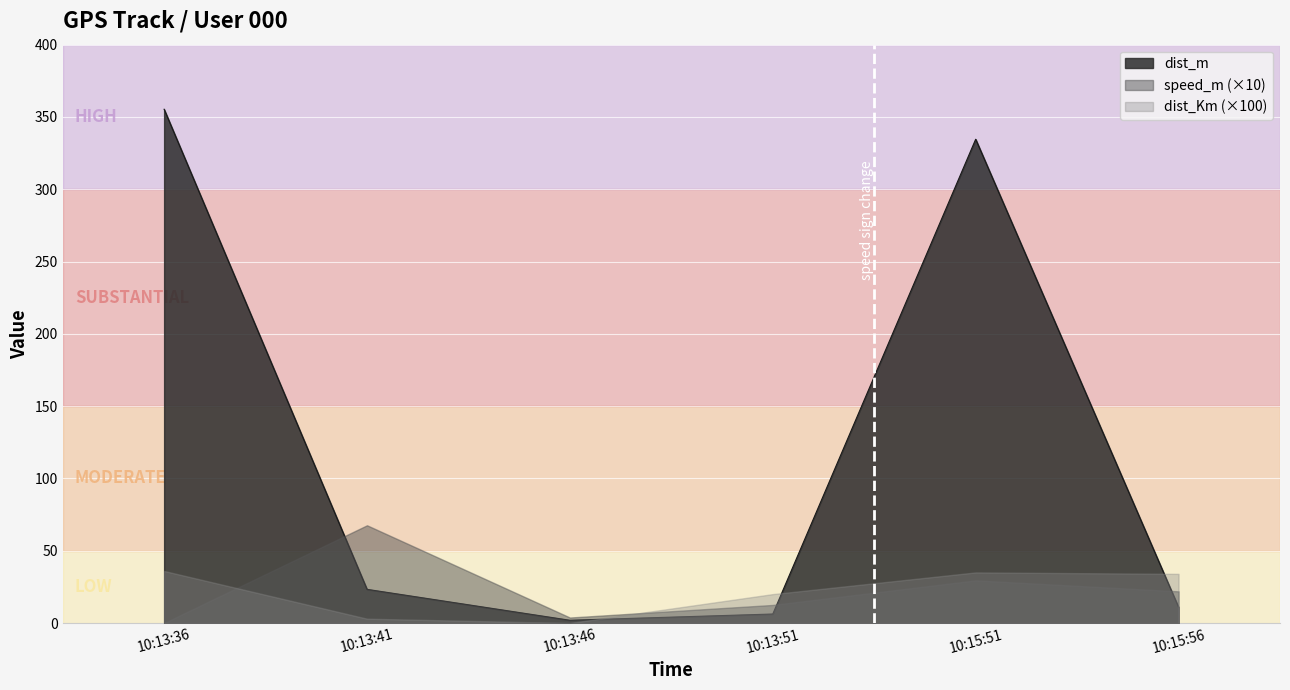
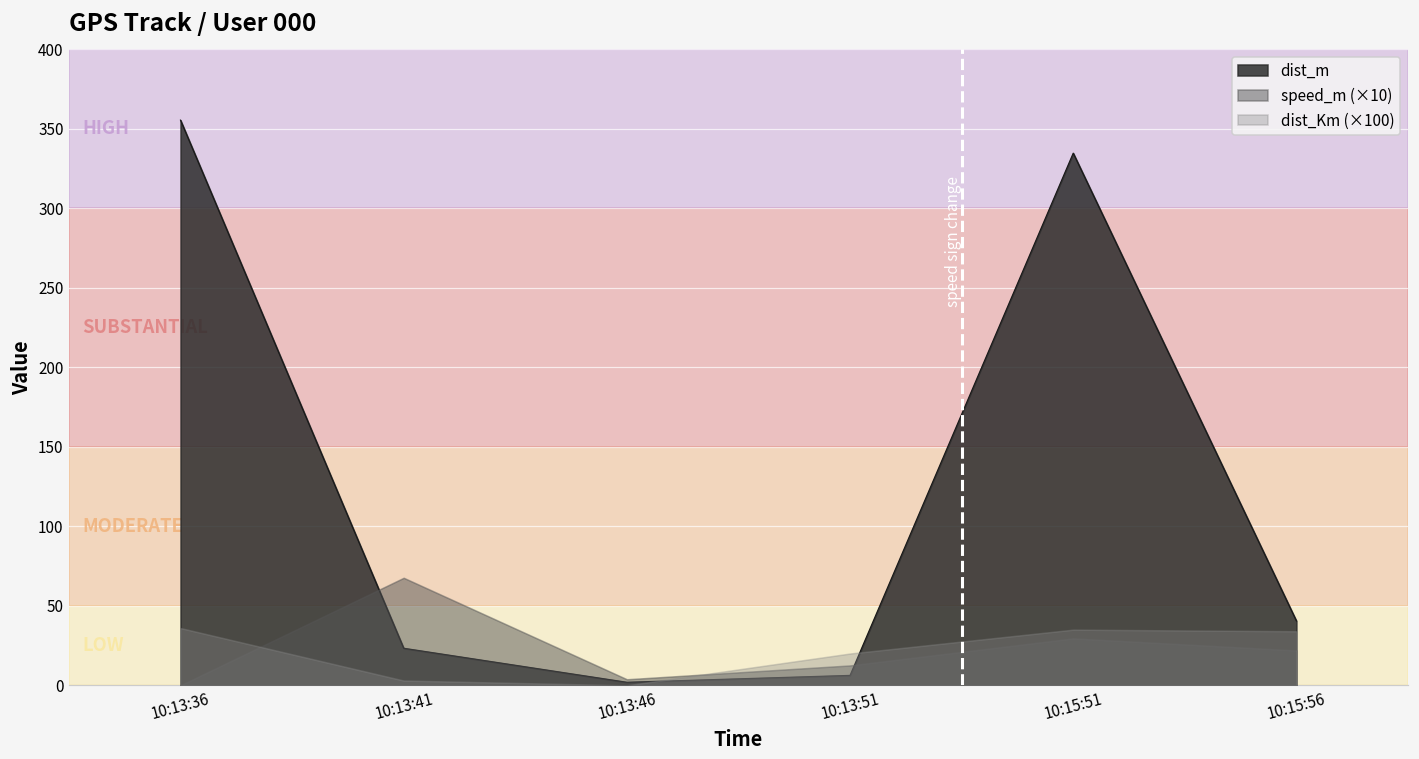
dist_m, 10:15:56: 11 -> 41
